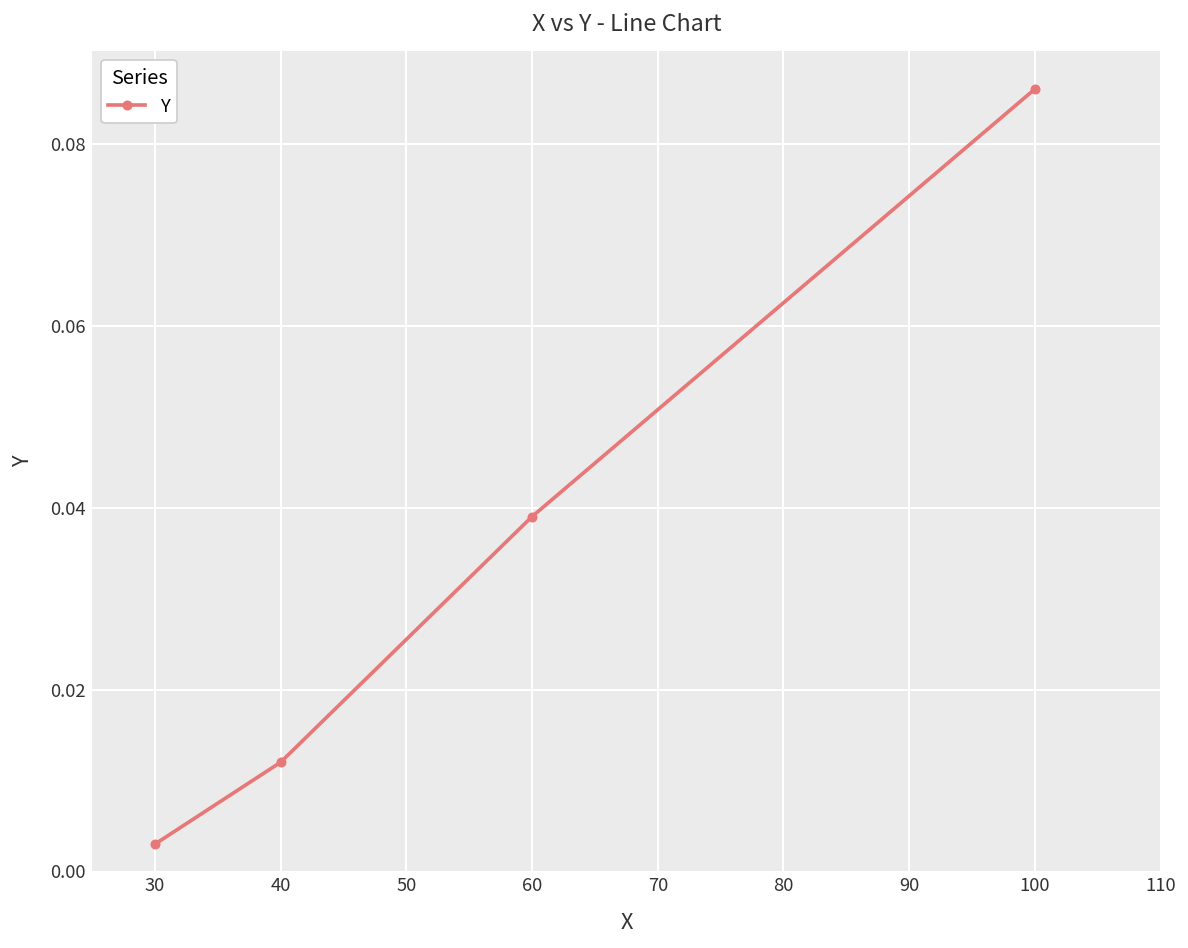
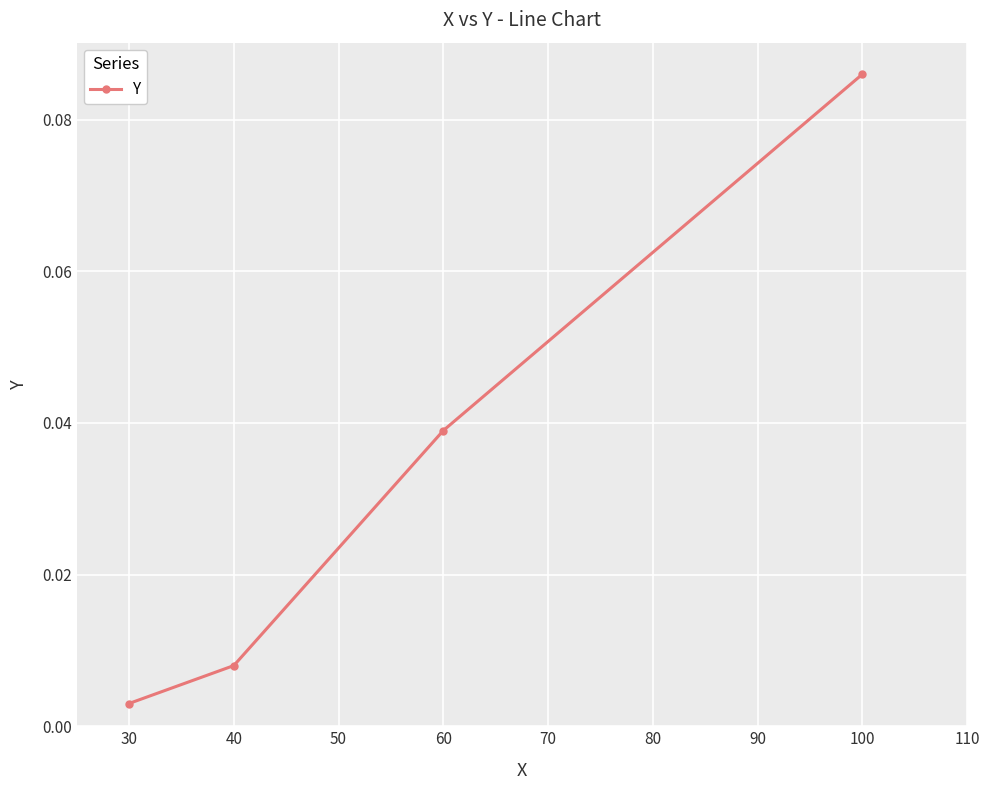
40: 0.012 -> 0.008
